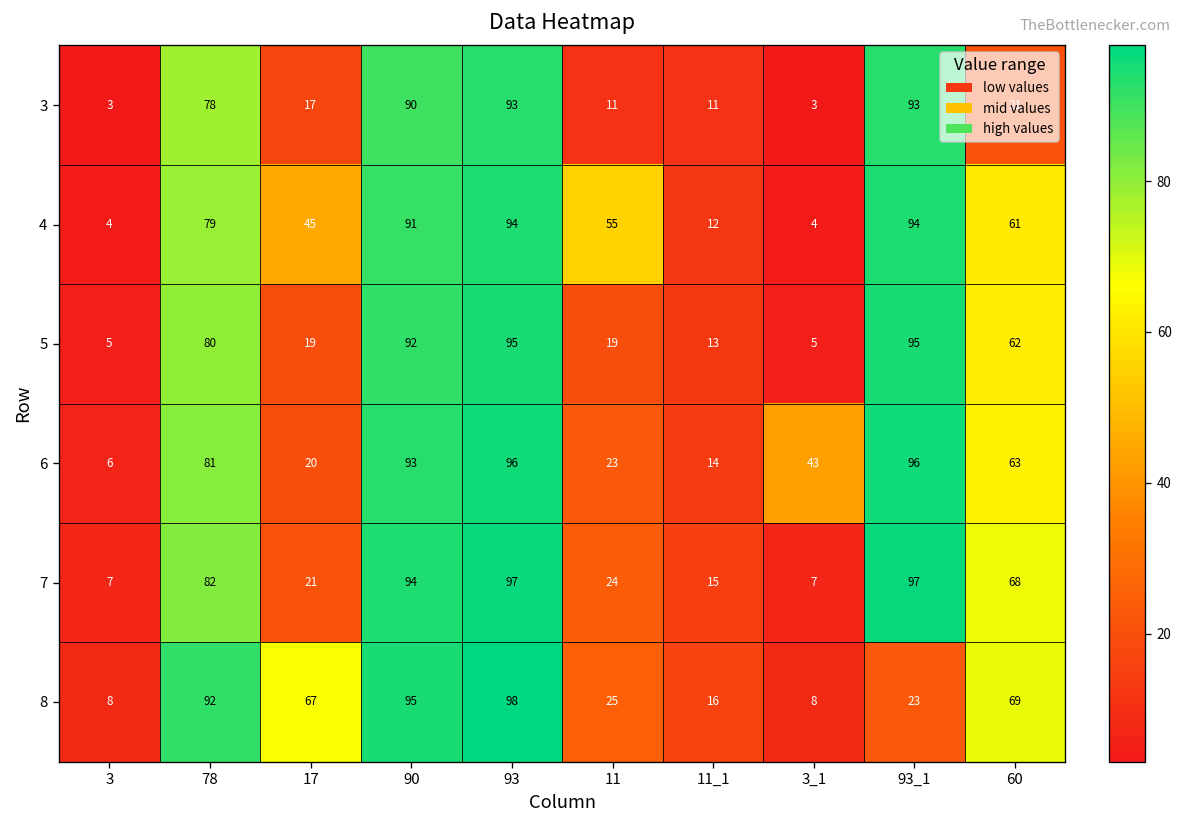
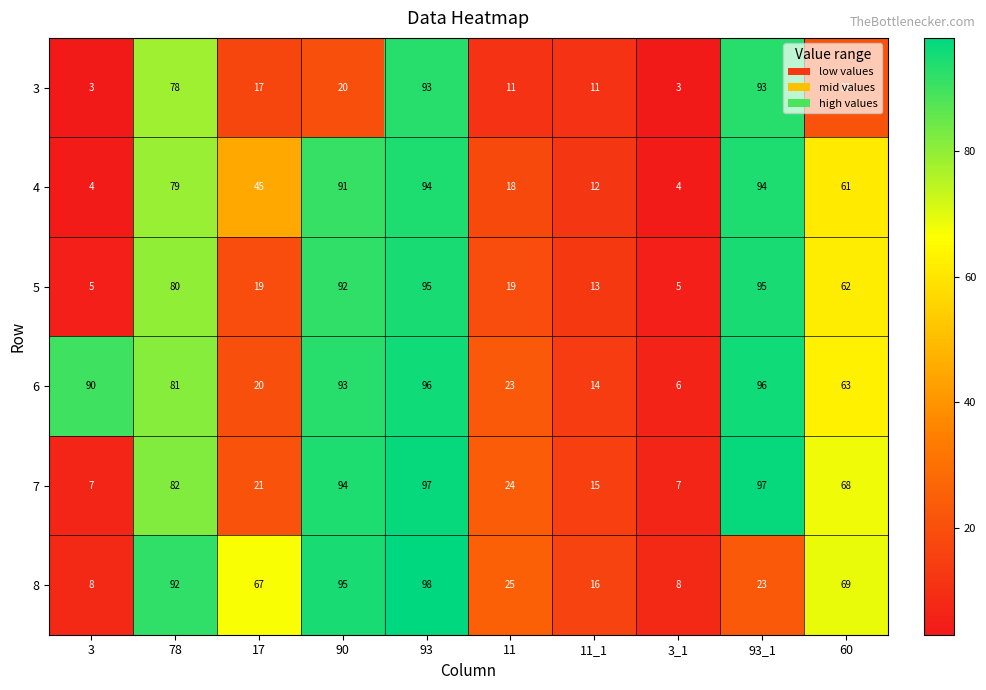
3, 90: 90 -> 20
4, 11: 55 -> 18
6, 3: 6 -> 90
6, 3_1: 43 -> 6
